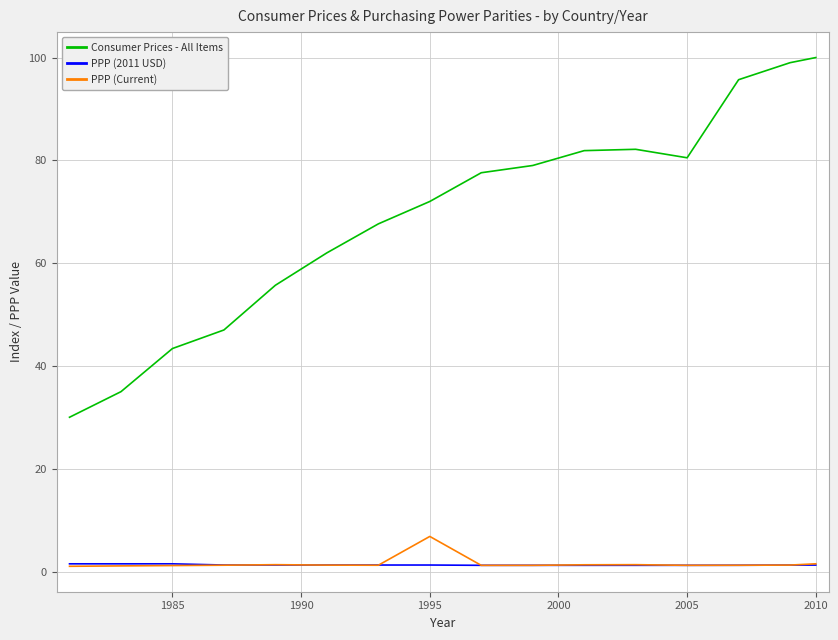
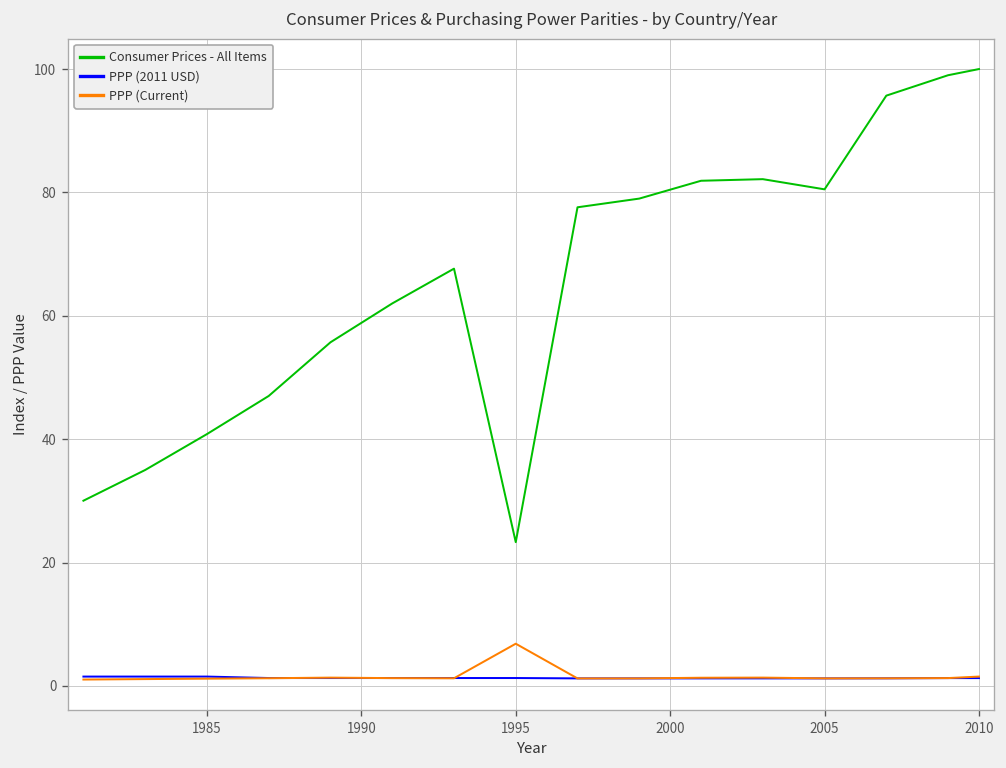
Consumer Prices - All Items, 1985: 43 -> 41
Consumer Prices - All Items, 1995: 72 -> 23
